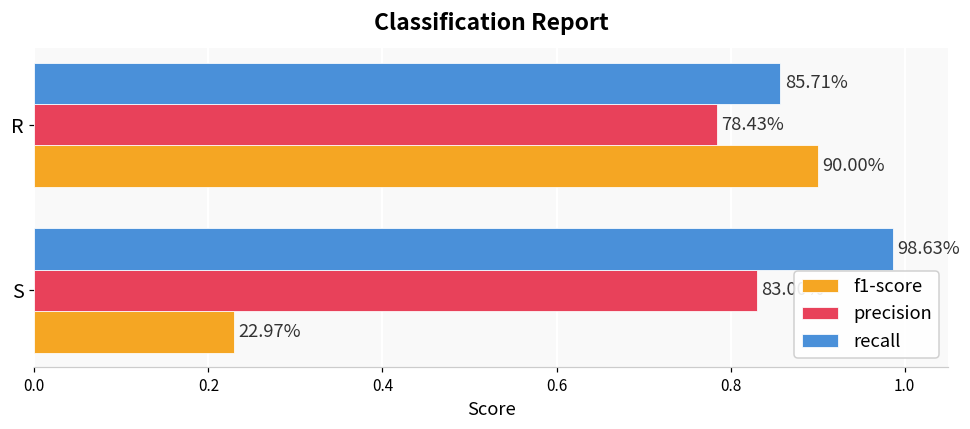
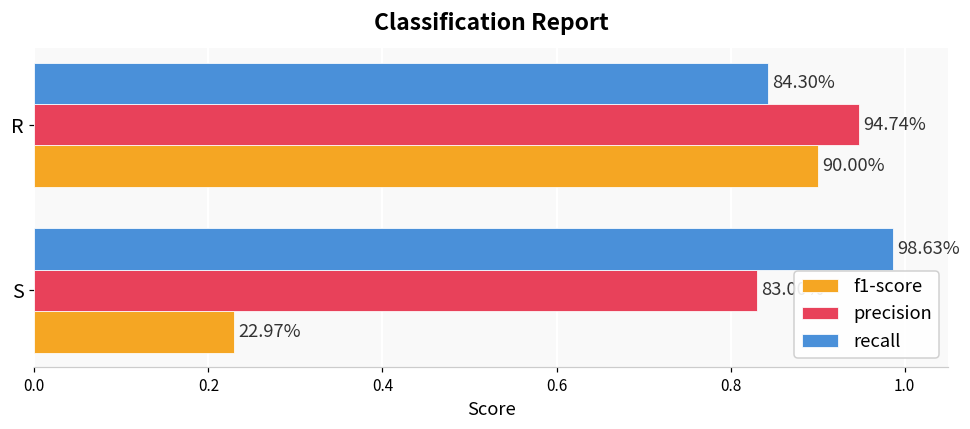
recall, R: 85.71% -> 84.30%
precision, R: 78.43% -> 94.74%
